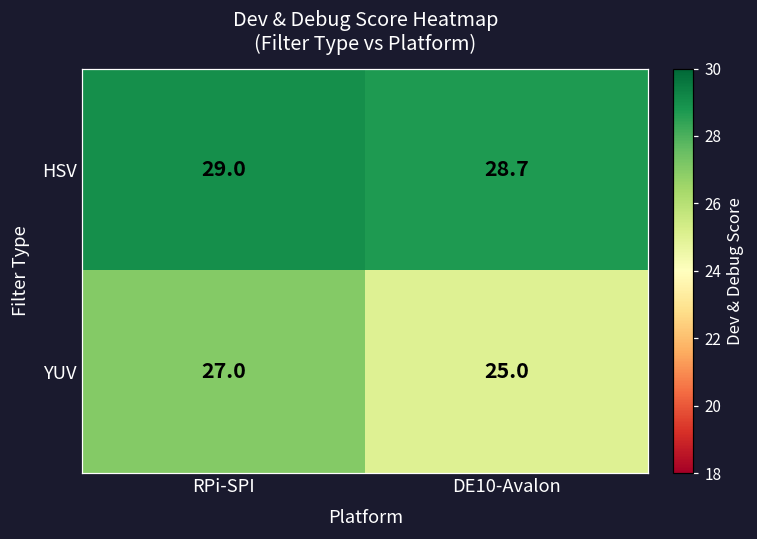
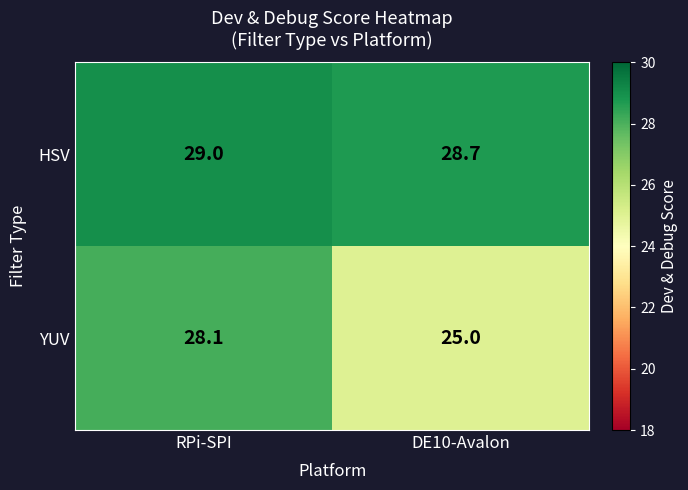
YUV, RPi-SPI: 27.0 -> 28.1
